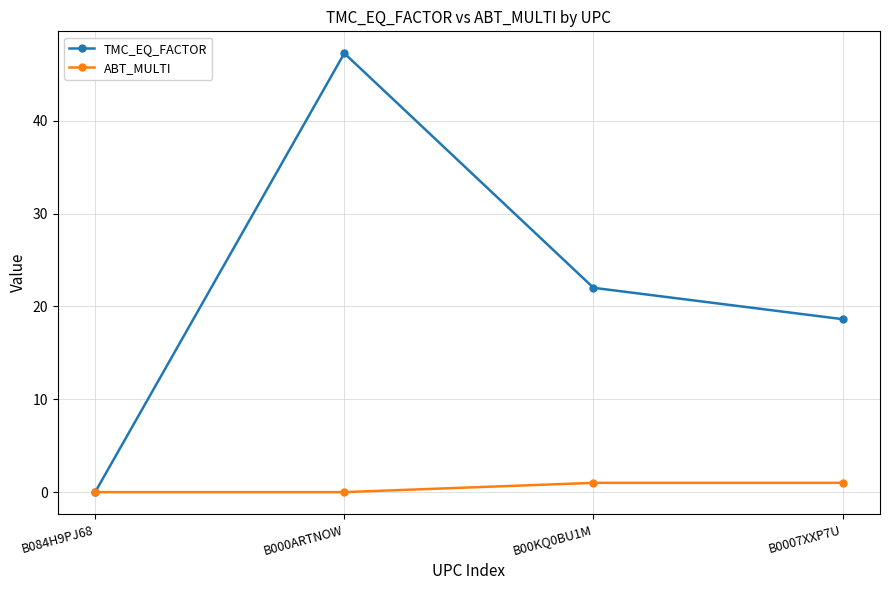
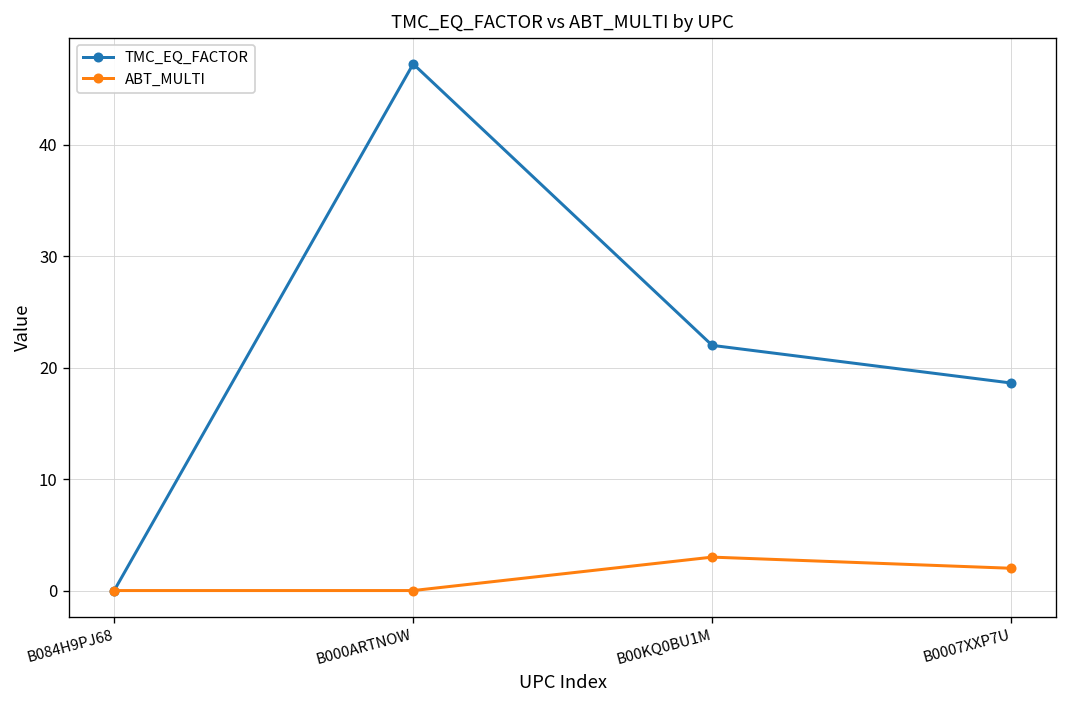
ABT_MULTI, B00KQ0BU1M: 1 -> 3
ABT_MULTI, B0007XXP7U: 1 -> 2
